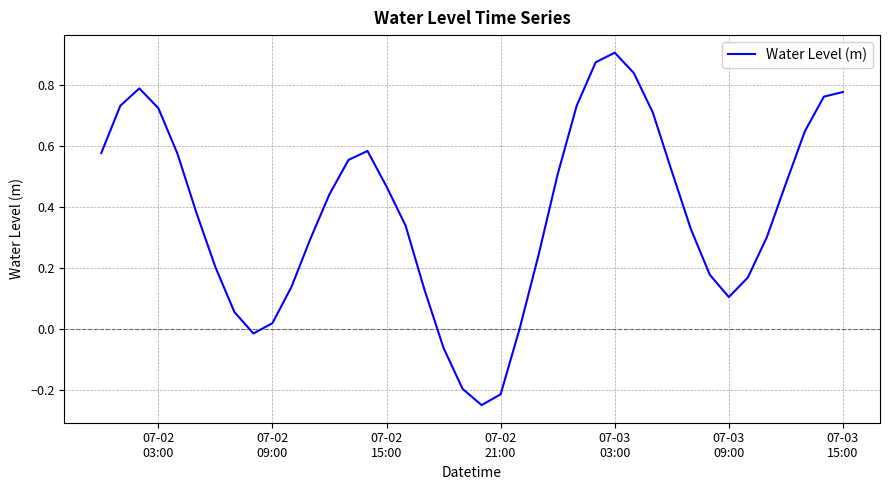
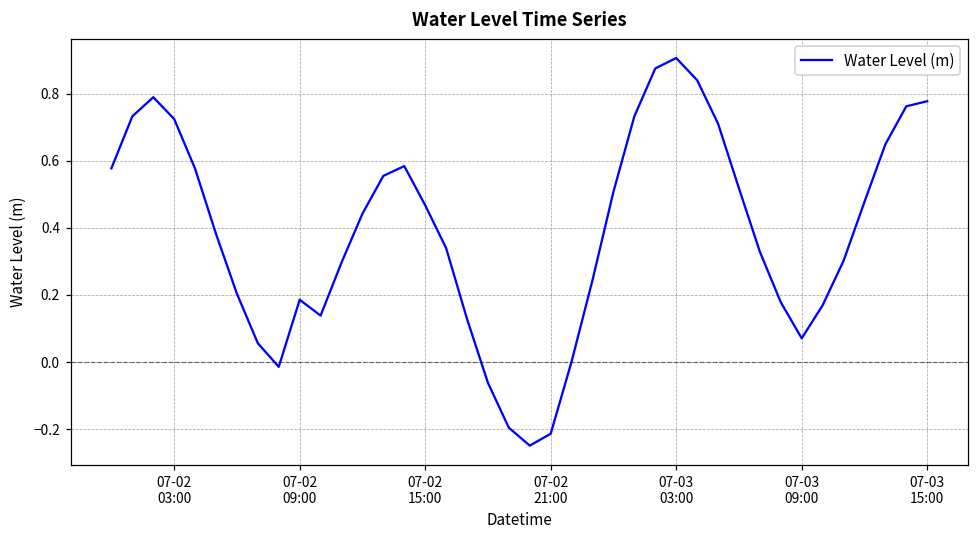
07-02 09:00: 0.02 -> 0.19
07-03 09:00: 0.11 -> 0.07
